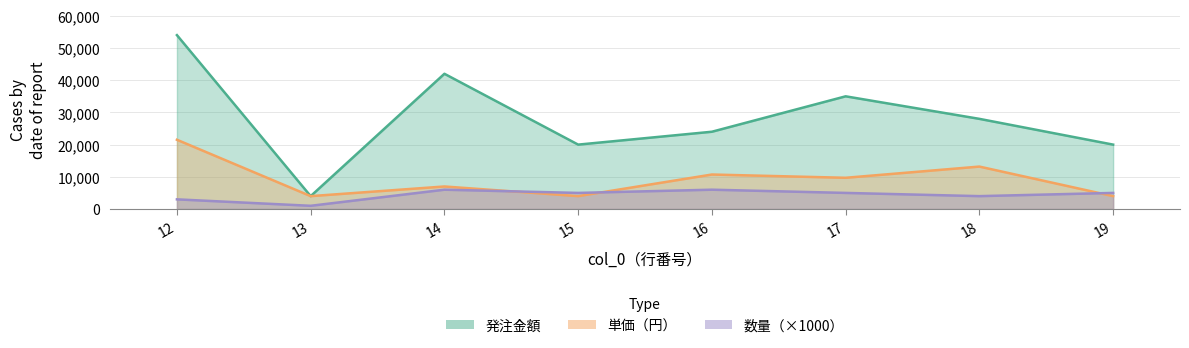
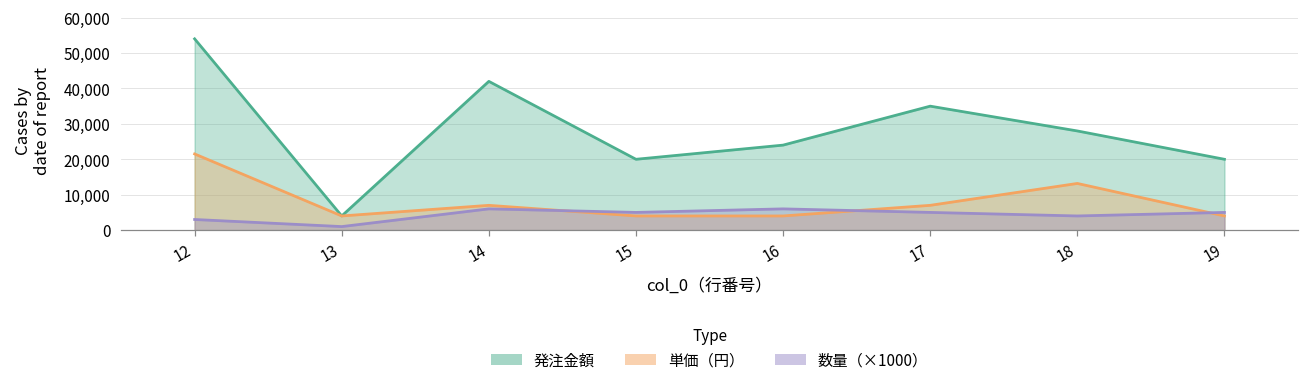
単価（円）, 16: 11,000 -> 4,000
単価（円）, 17: 10,000 -> 7,000
